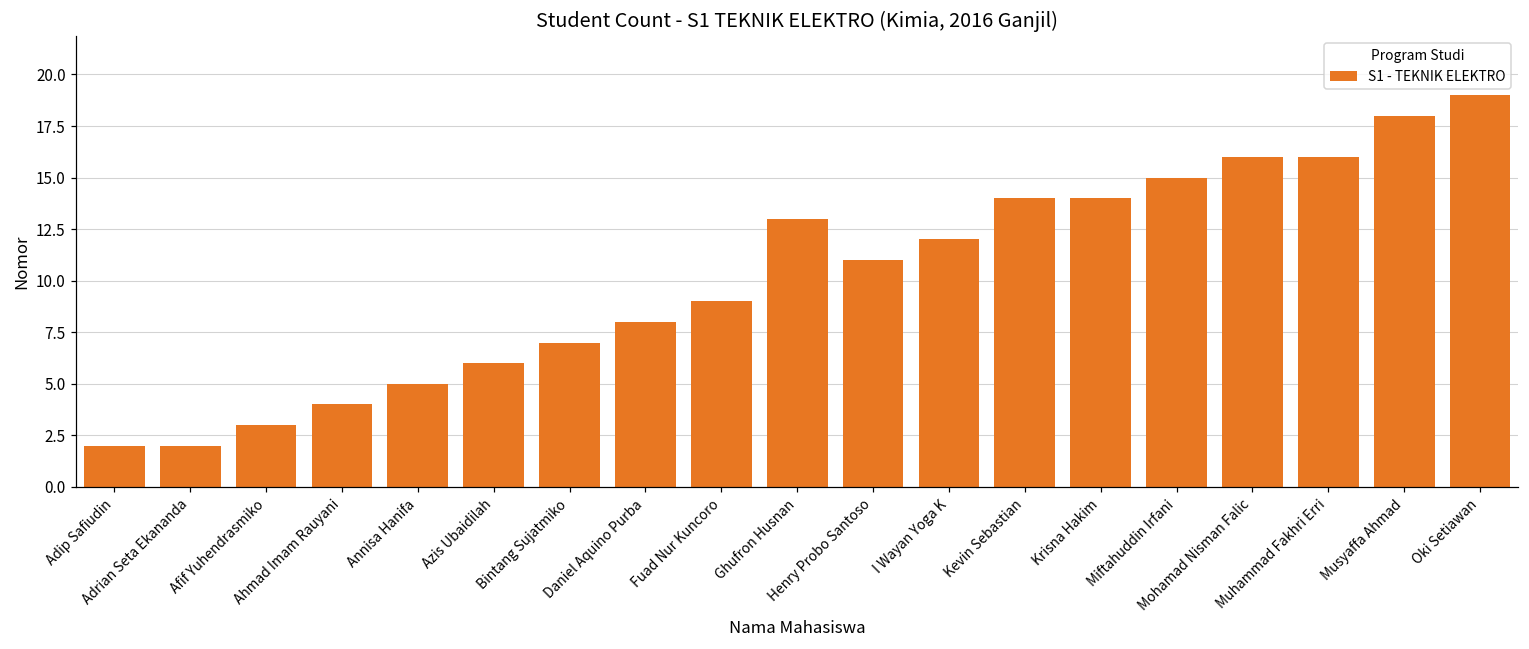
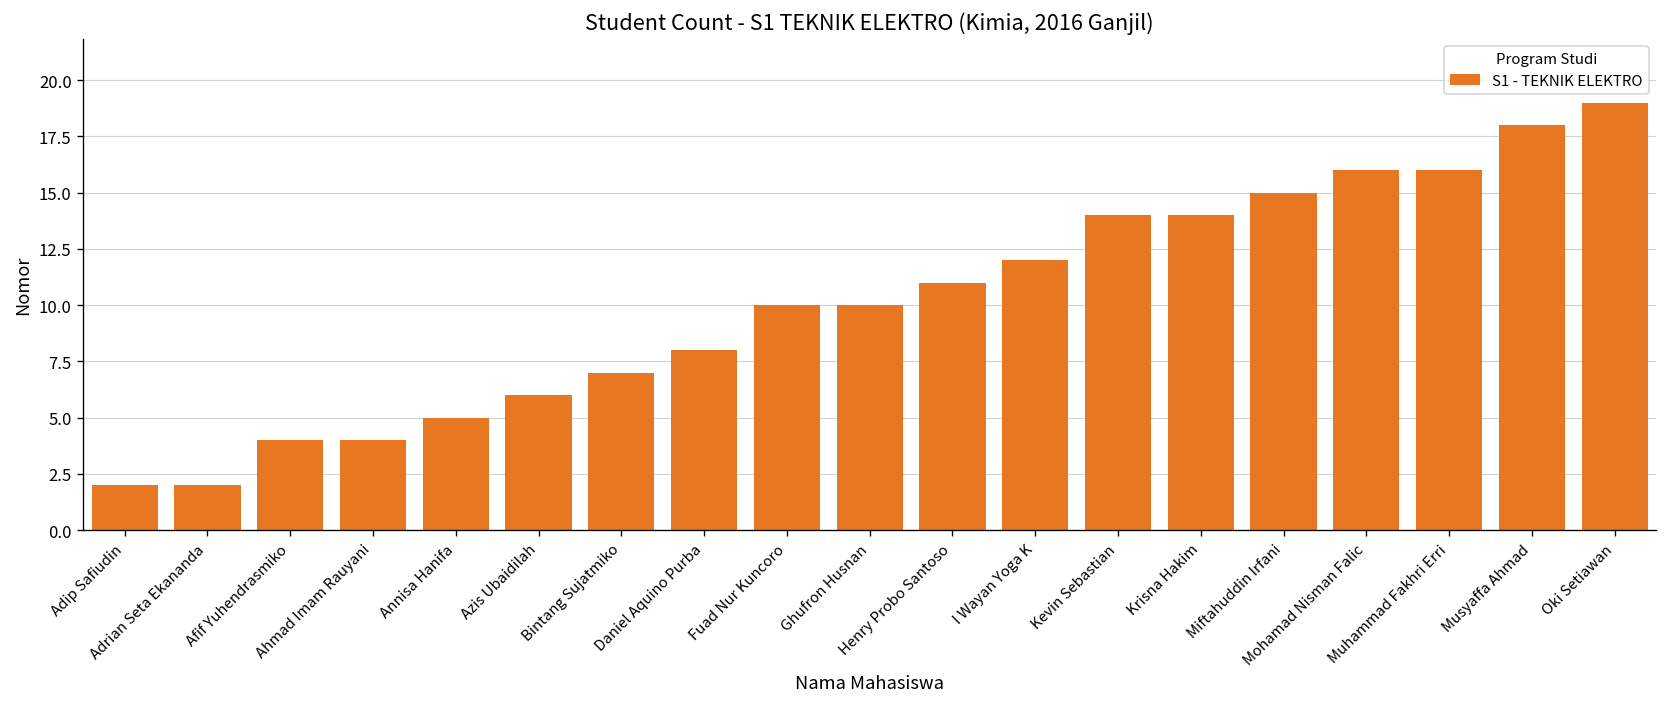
Afif Yuhendrasmiko: 3 -> 4
Fuad Nur Kuncoro: 9 -> 10
Ghufron Husnan: 13 -> 10
